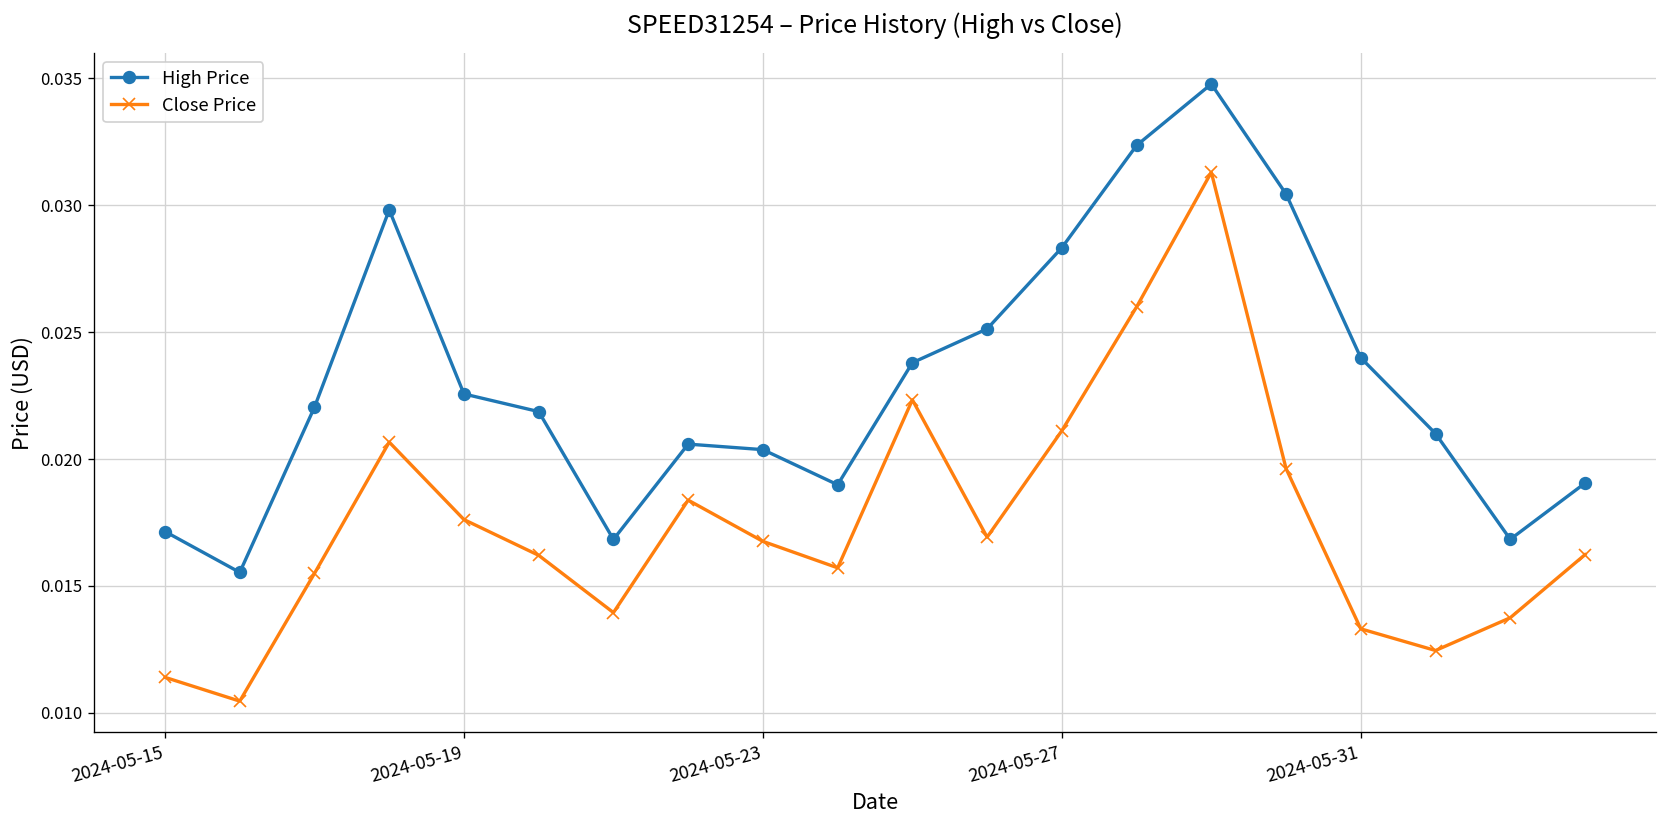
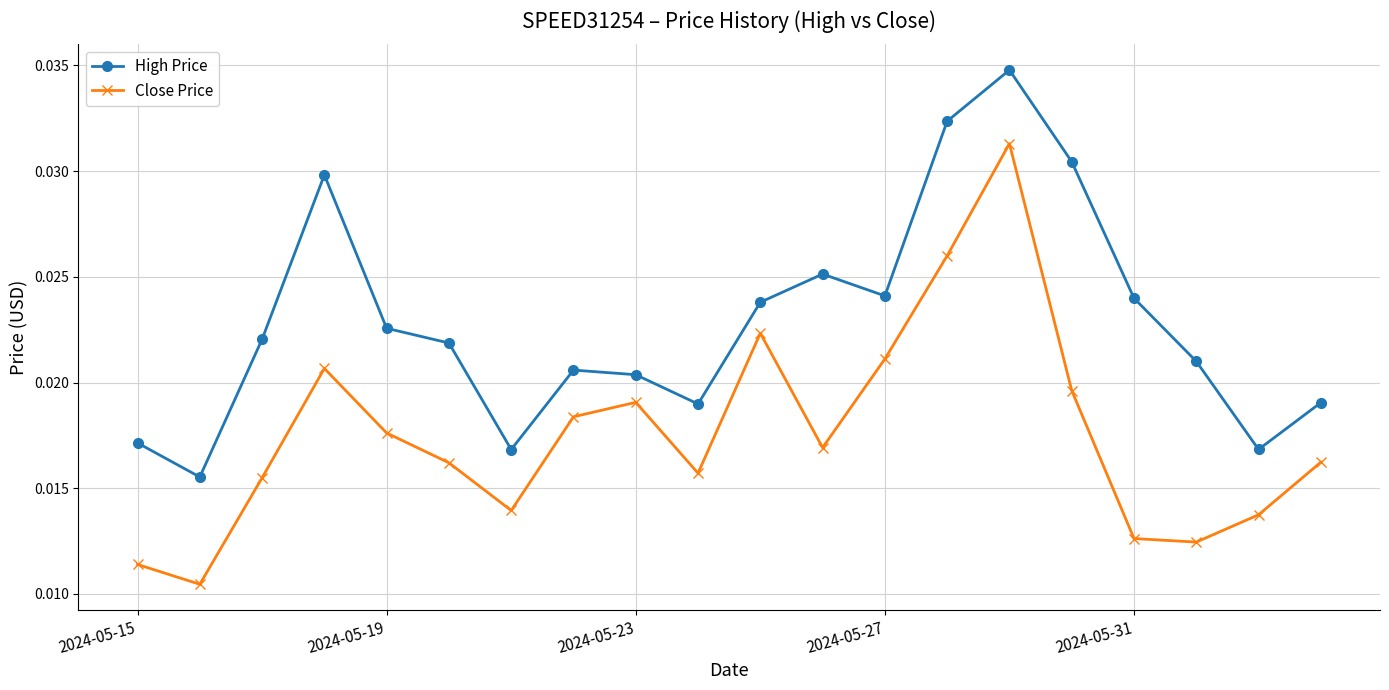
Close Price, 2024-05-23: 0.0168 -> 0.0191
High Price, 2024-05-27: 0.0283 -> 0.0241
Close Price, 2024-05-31: 0.0133 -> 0.0126
